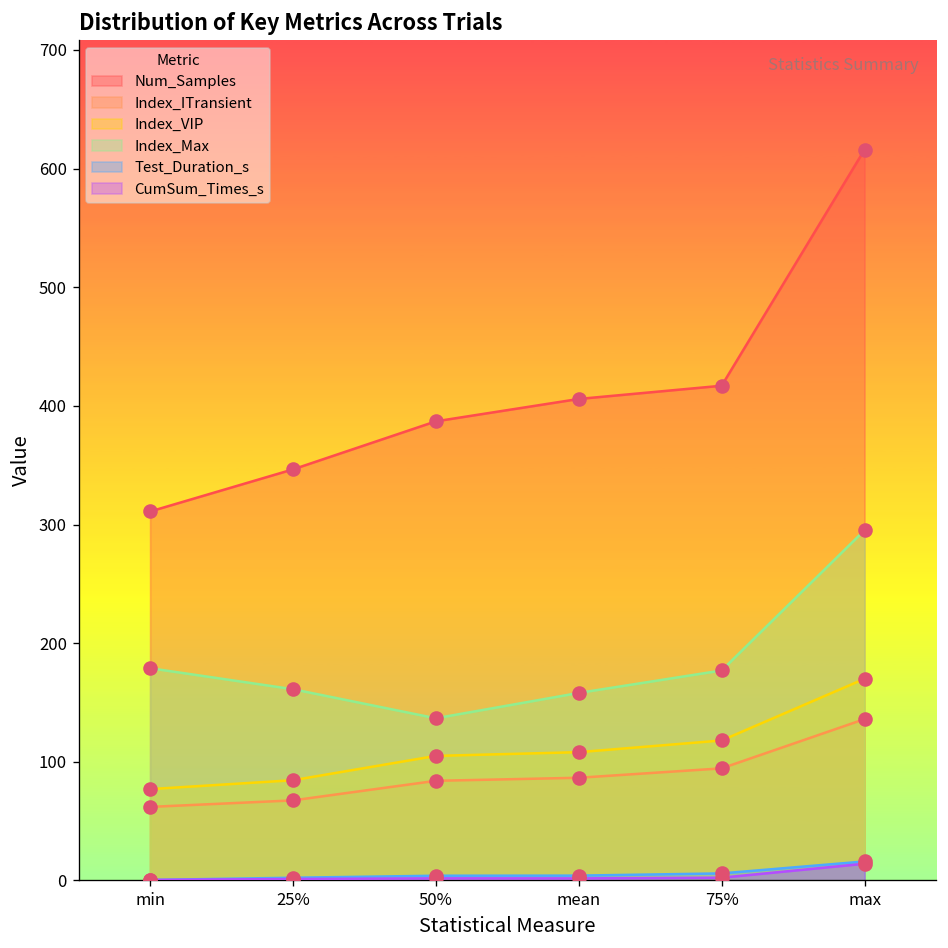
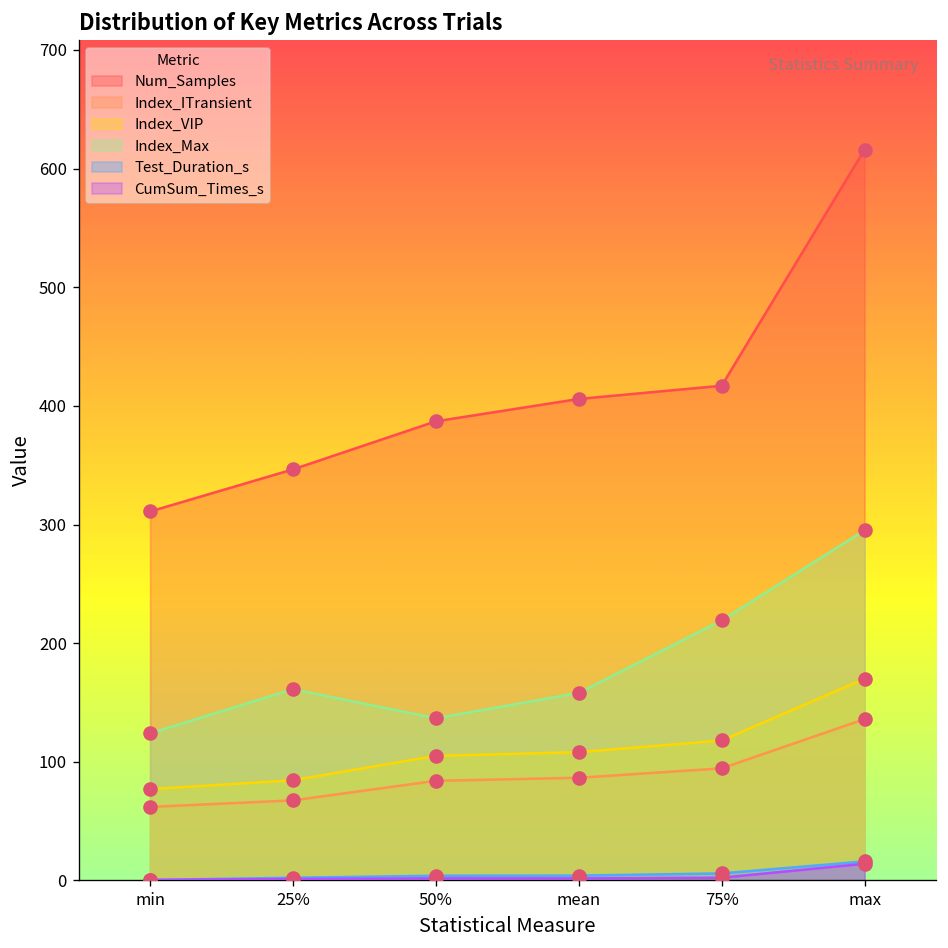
Index_Max, min: 180 -> 120
Index_Max, 75%: 180 -> 220
